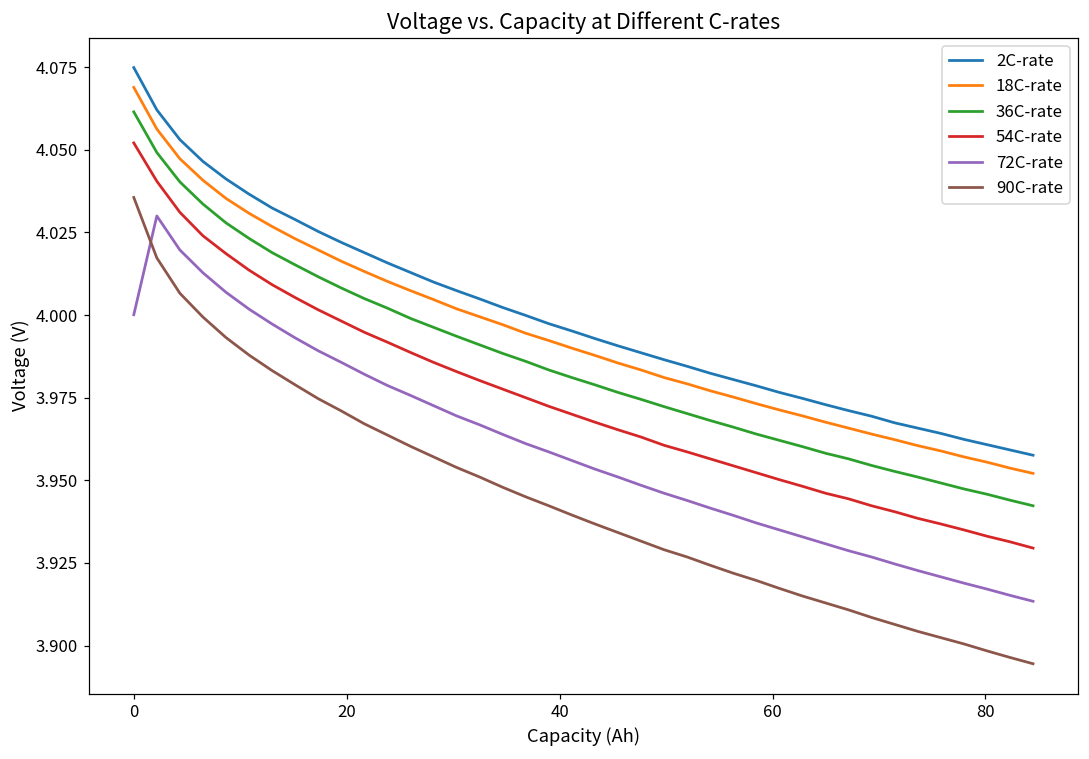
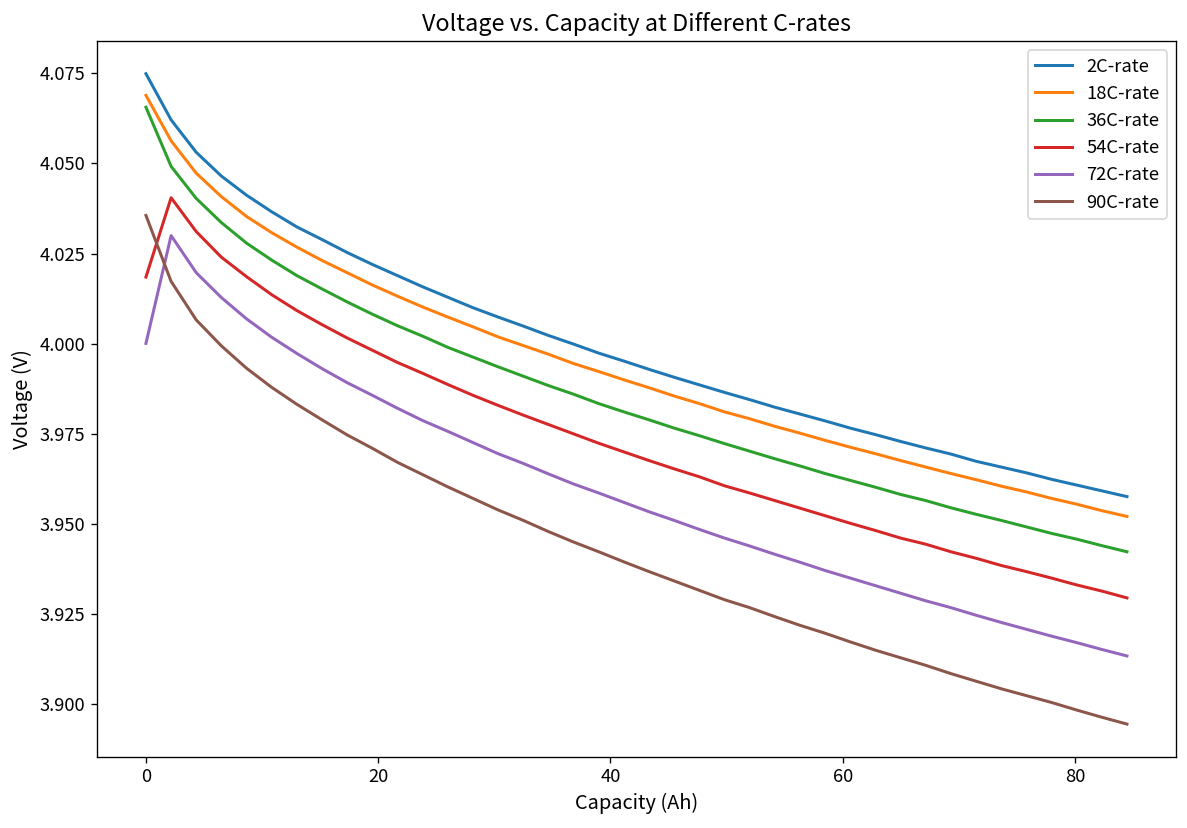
36C-rate, 0: 4.062 -> 4.066
54C-rate, 0: 4.052 -> 4.019
